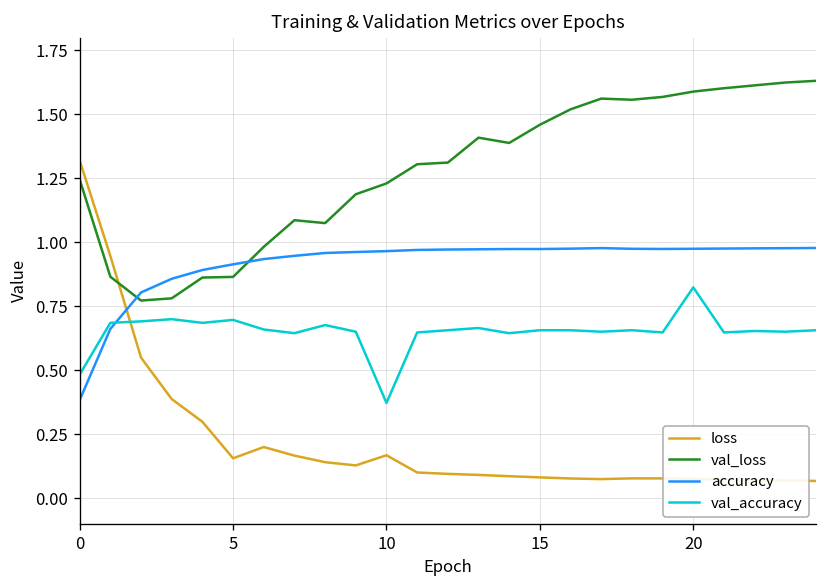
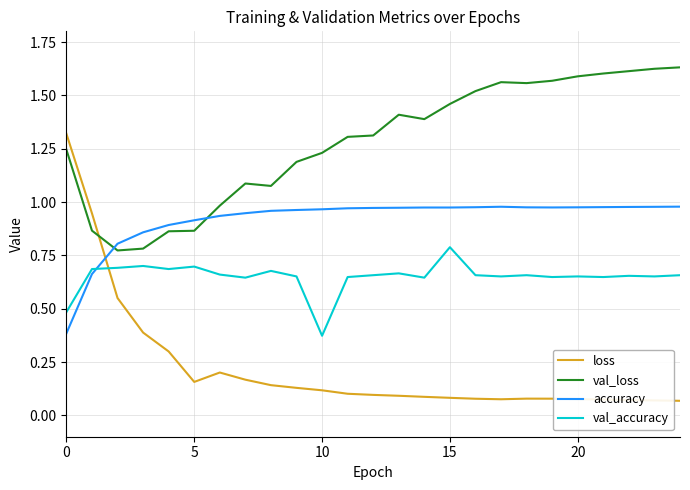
loss, 10: 0.17 -> 0.12
val_accuracy, 15: 0.66 -> 0.79
val_accuracy, 20: 0.82 -> 0.65
